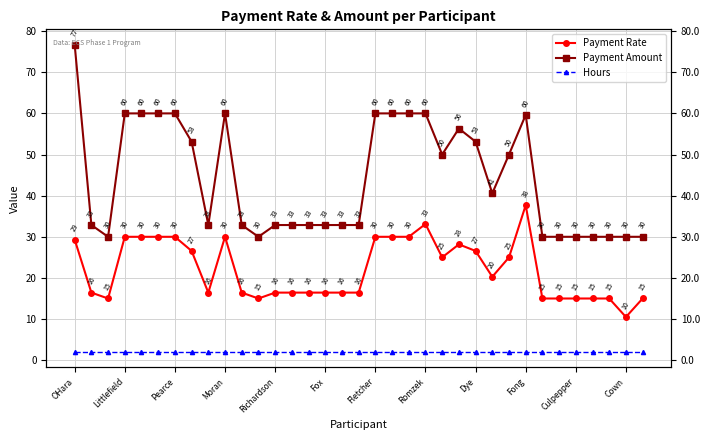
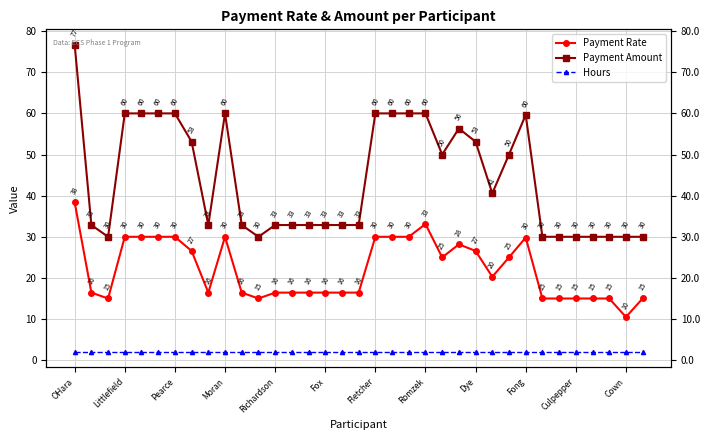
Payment Rate, OHara: 29 -> 38
Payment Rate, Fong: 38 -> 30
